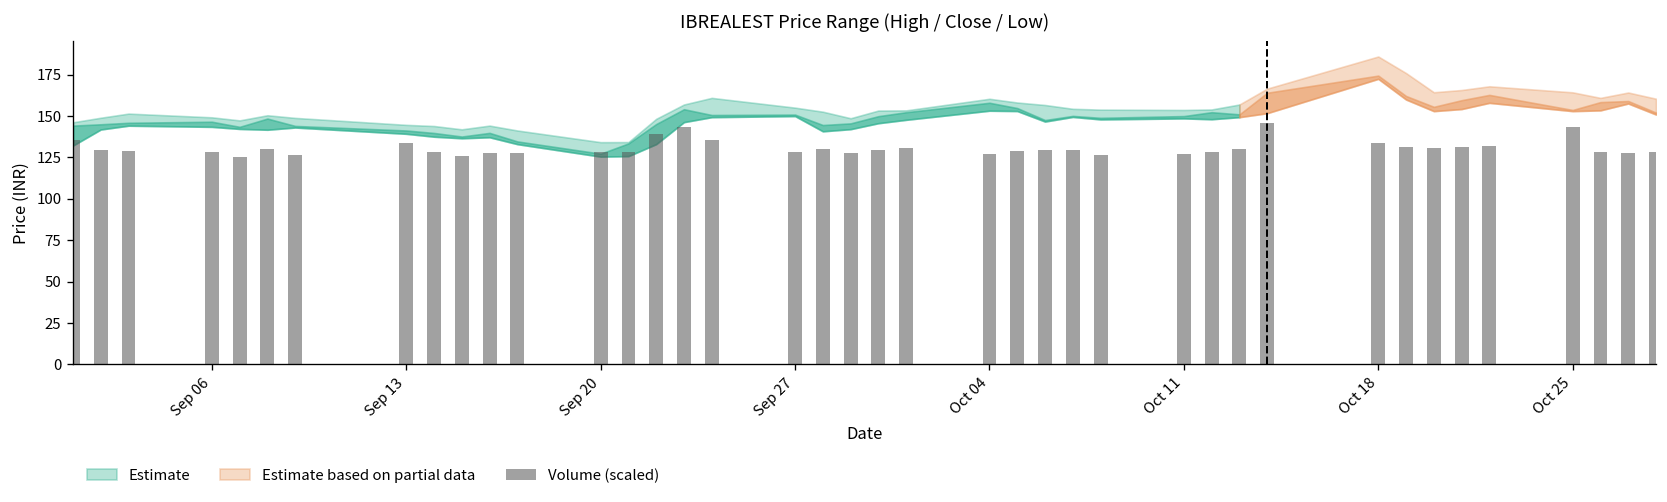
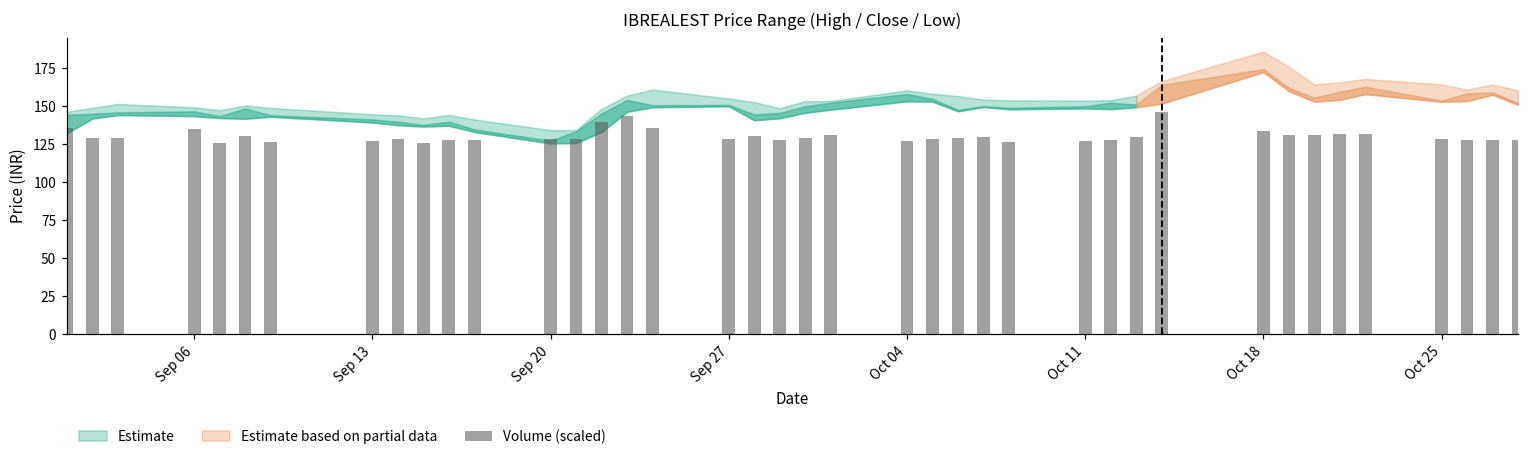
Volume (scaled), Sep 06: 128 -> 135
Volume (scaled), Sep 13: 134 -> 127
Volume (scaled), Oct 25: 144 -> 128
